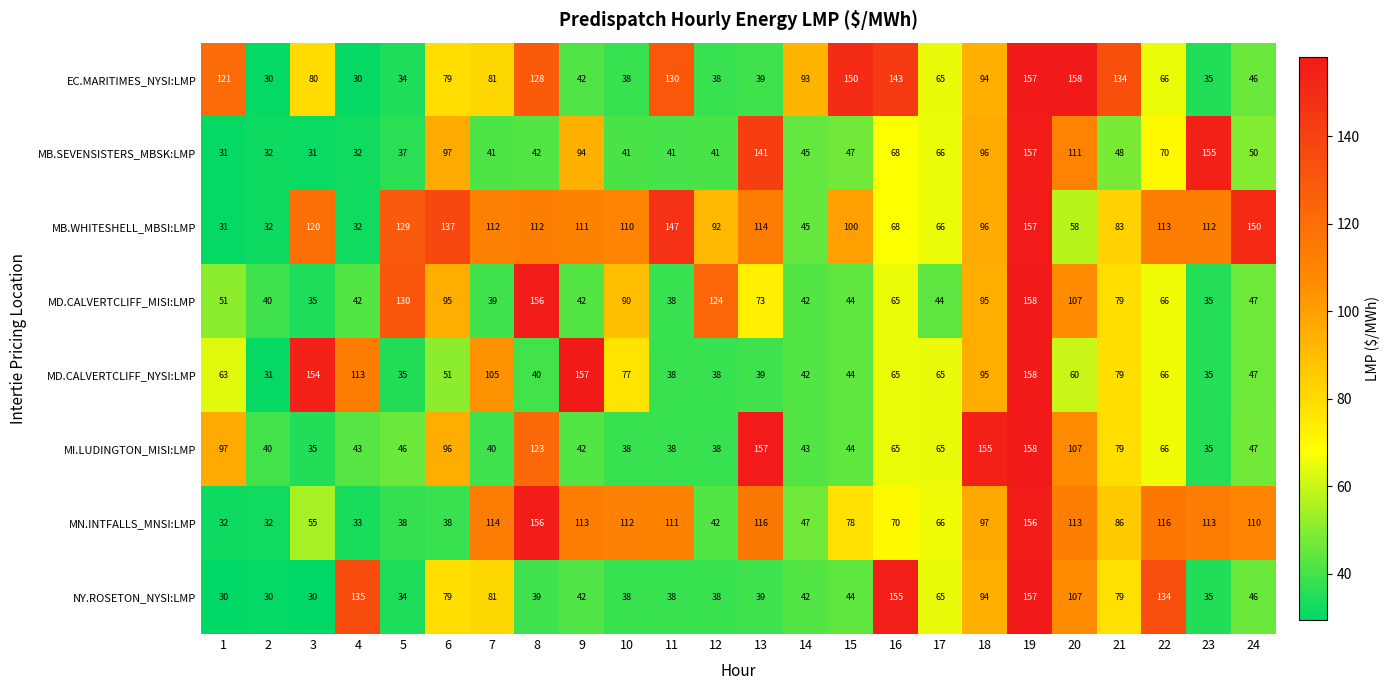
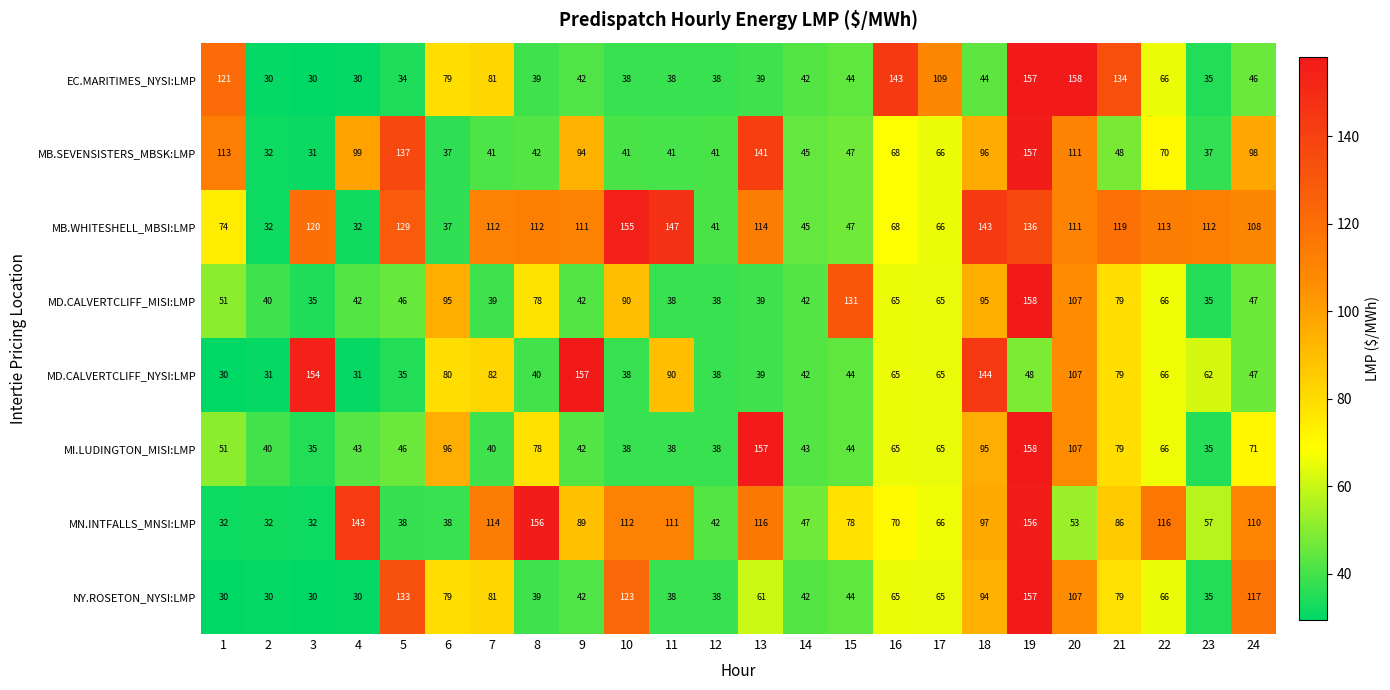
EC.MARITIMES_NYSI:LMP, 3: 80 -> 30
EC.MARITIMES_NYSI:LMP, 8: 128 -> 39
EC.MARITIMES_NYSI:LMP, 11: 130 -> 38
EC.MARITIMES_NYSI:LMP, 14: 93 -> 42
EC.MARITIMES_NYSI:LMP, 15: 150 -> 44
EC.MARITIMES_NYSI:LMP, 17: 65 -> 109
EC.MARITIMES_NYSI:LMP, 18: 94 -> 44
MB.SEVENSISTERS_MBSK:LMP, 1: 31 -> 113
MB.SEVENSISTERS_MBSK:LMP, 4: 32 -> 99
MB.SEVENSISTERS_MBSK:LMP, 5: 37 -> 137
MB.SEVENSISTERS_MBSK:LMP, 6: 97 -> 37
MB.SEVENSISTERS_MBSK:LMP, 23: 155 -> 37
MB.SEVENSISTERS_MBSK:LMP, 24: 50 -> 98
MB.WHITESHELL_MBSI:LMP, 1: 31 -> 74
MB.WHITESHELL_MBSI:LMP, 6: 137 -> 37
MB.WHITESHELL_MBSI:LMP, 10: 110 -> 155
MB.WHITESHELL_MBSI:LMP, 12: 92 -> 41
MB.WHITESHELL_MBSI:LMP, 15: 100 -> 47
MB.WHITESHELL_MBSI:LMP, 18: 96 -> 143
MB.WHITESHELL_MBSI:LMP, 19: 157 -> 136
MB.WHITESHELL_MBSI:LMP, 20: 58 -> 111
MB.WHITESHELL_MBSI:LMP, 21: 83 -> 119
MB.WHITESHELL_MBSI:LMP, 24: 150 -> 108
MD.CALVERTCLIFF_MISI:LMP, 5: 130 -> 46
MD.CALVERTCLIFF_MISI:LMP, 8: 156 -> 78
MD.CALVERTCLIFF_MISI:LMP, 12: 124 -> 38
MD.CALVERTCLIFF_MISI:LMP, 13: 73 -> 39
MD.CALVERTCLIFF_MISI:LMP, 15: 44 -> 131
MD.CALVERTCLIFF_MISI:LMP, 17: 44 -> 65
MD.CALVERTCLIFF_NYSI:LMP, 1: 63 -> 30
MD.CALVERTCLIFF_NYSI:LMP, 4: 113 -> 31
MD.CALVERTCLIFF_NYSI:LMP, 6: 51 -> 80
MD.CALVERTCLIFF_NYSI:LMP, 7: 105 -> 82
MD.CALVERTCLIFF_NYSI:LMP, 10: 77 -> 38
MD.CALVERTCLIFF_NYSI:LMP, 11: 38 -> 90
MD.CALVERTCLIFF_NYSI:LMP, 18: 95 -> 144
MD.CALVERTCLIFF_NYSI:LMP, 19: 158 -> 48
MD.CALVERTCLIFF_NYSI:LMP, 20: 60 -> 107
MD.CALVERTCLIFF_NYSI:LMP, 23: 35 -> 62
MI.LUDINGTON_MISI:LMP, 1: 97 -> 51
MI.LUDINGTON_MISI:LMP, 8: 123 -> 78
MI.LUDINGTON_MISI:LMP, 18: 155 -> 95
MI.LUDINGTON_MISI:LMP, 24: 47 -> 71
MN.INTFALLS_MNSI:LMP, 3: 55 -> 32
MN.INTFALLS_MNSI:LMP, 4: 33 -> 143
MN.INTFALLS_MNSI:LMP, 9: 113 -> 89
MN.INTFALLS_MNSI:LMP, 20: 113 -> 53
MN.INTFALLS_MNSI:LMP, 23: 113 -> 57
NY.ROSETON_NYSI:LMP, 4: 135 -> 30
NY.ROSETON_NYSI:LMP, 5: 34 -> 133
NY.ROSETON_NYSI:LMP, 10: 38 -> 123
NY.ROSETON_NYSI:LMP, 13: 39 -> 61
NY.ROSETON_NYSI:LMP, 16: 155 -> 65
NY.ROSETON_NYSI:LMP, 22: 134 -> 66
NY.ROSETON_NYSI:LMP, 24: 46 -> 117
